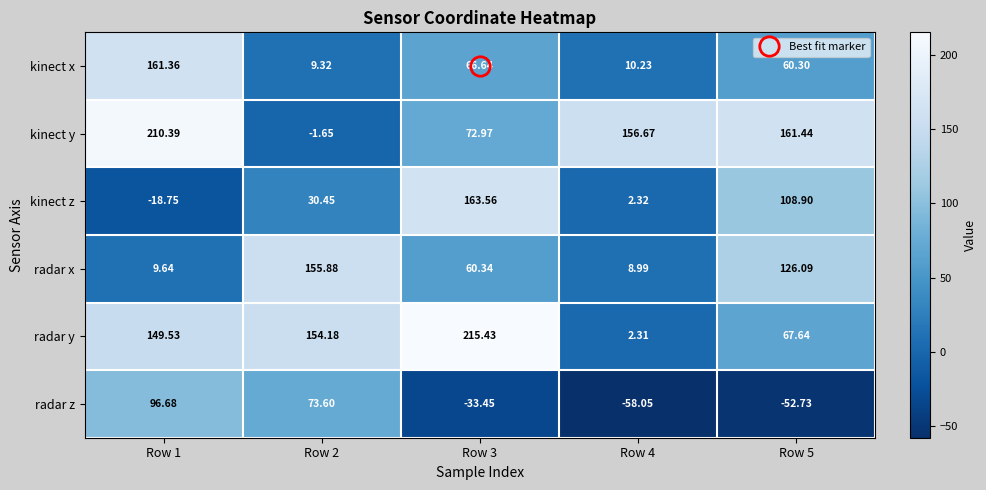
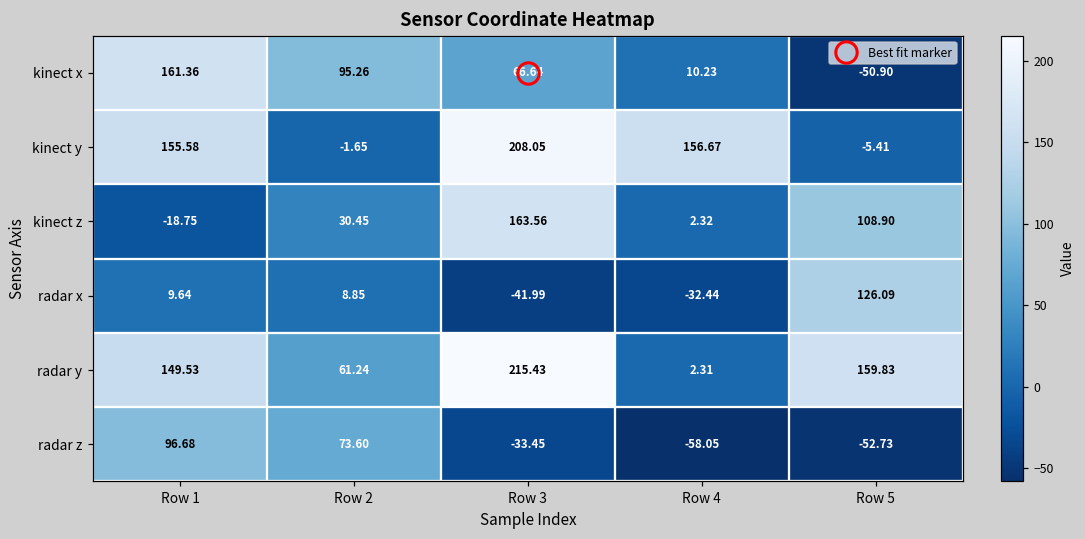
kinect x, Row 2: 9.32 -> 95.26
kinect x, Row 5: 60.30 -> -50.90
kinect y, Row 1: 210.39 -> 155.58
kinect y, Row 3: 72.97 -> 208.05
kinect y, Row 5: 161.44 -> -5.41
radar x, Row 2: 155.88 -> 8.85
radar x, Row 3: 60.34 -> -41.99
radar x, Row 4: 8.99 -> -32.44
radar y, Row 2: 154.18 -> 61.24
radar y, Row 5: 67.64 -> 159.83
